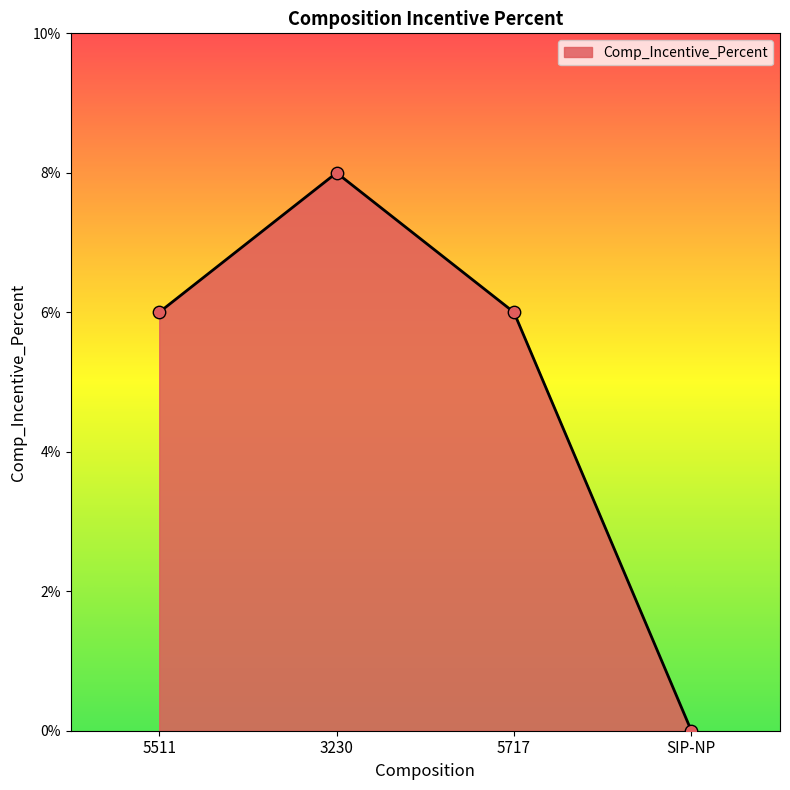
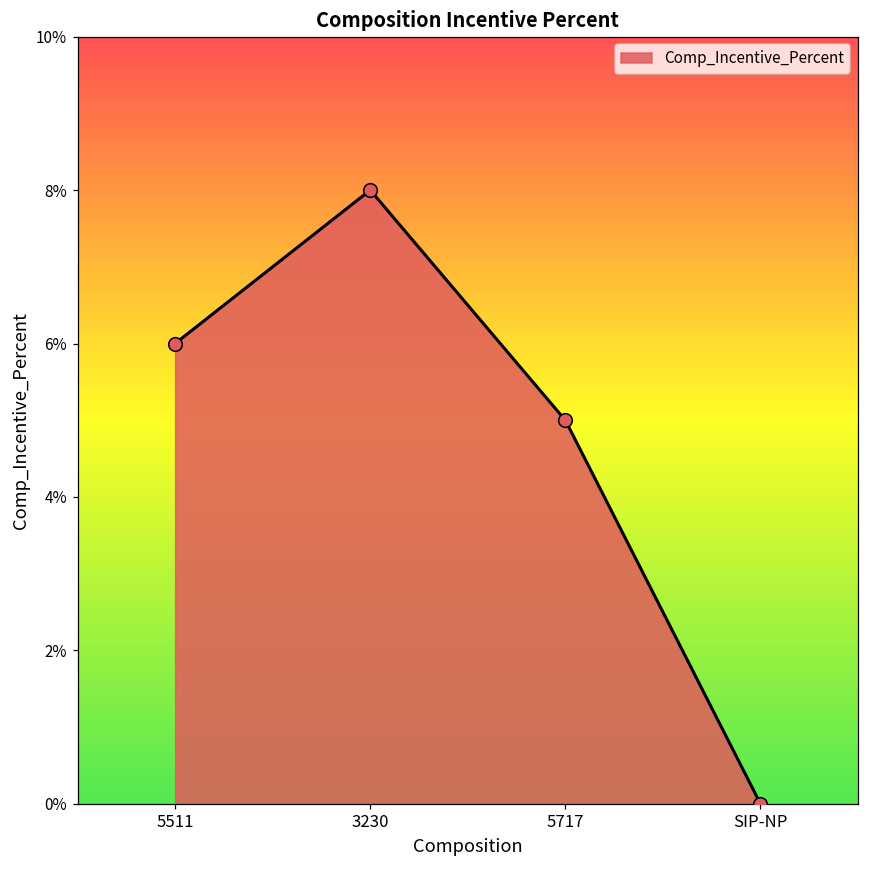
5717: 6% -> 5%
